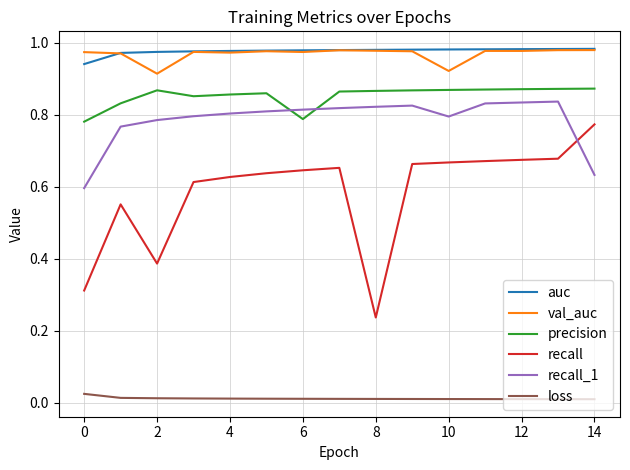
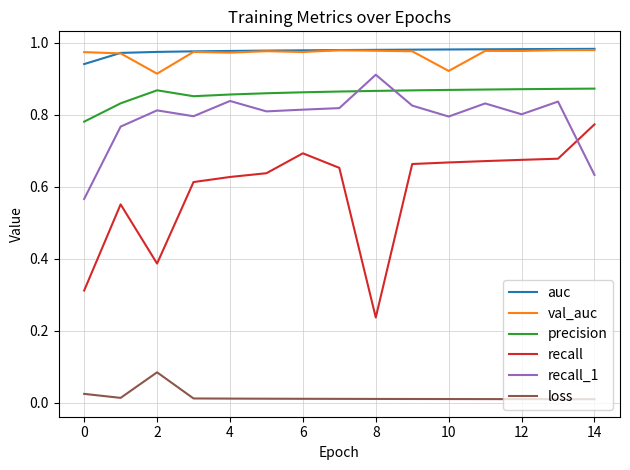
recall_1, 0: 0.60 -> 0.57
recall_1, 2: 0.78 -> 0.81
loss, 2: 0.01 -> 0.08
recall_1, 4: 0.80 -> 0.84
precision, 6: 0.79 -> 0.86
recall, 6: 0.65 -> 0.69
recall_1, 8: 0.82 -> 0.91
recall_1, 12: 0.83 -> 0.80
